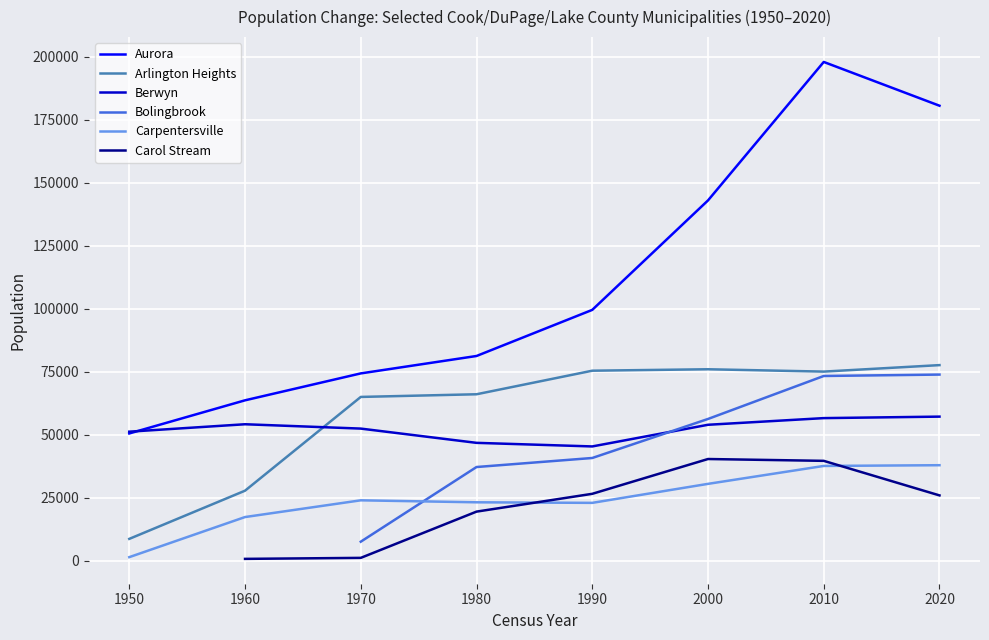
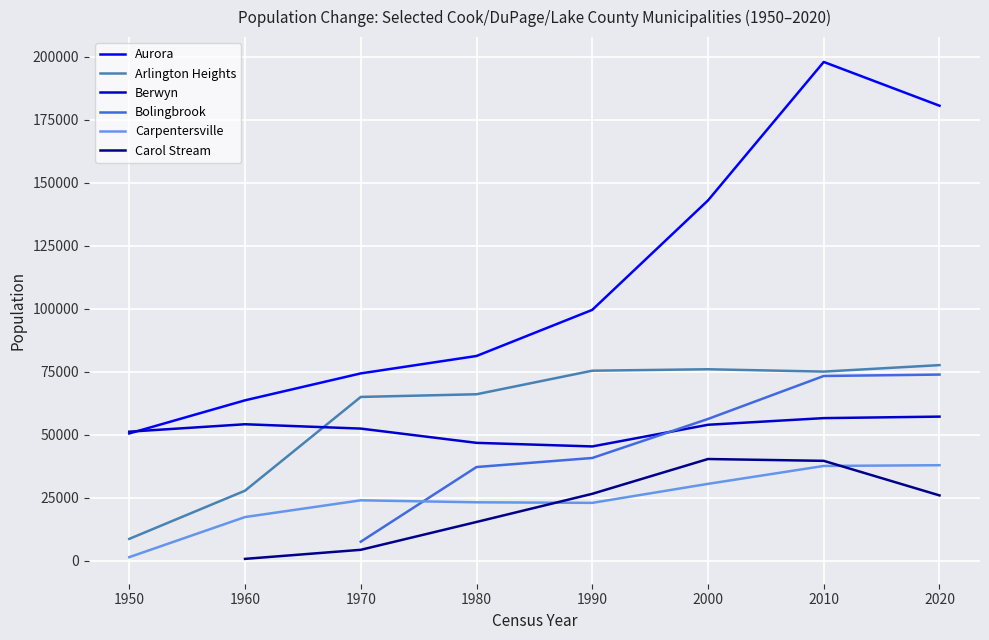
Carol Stream, 1970: 1000 -> 4000
Carol Stream, 1980: 20000 -> 15000
